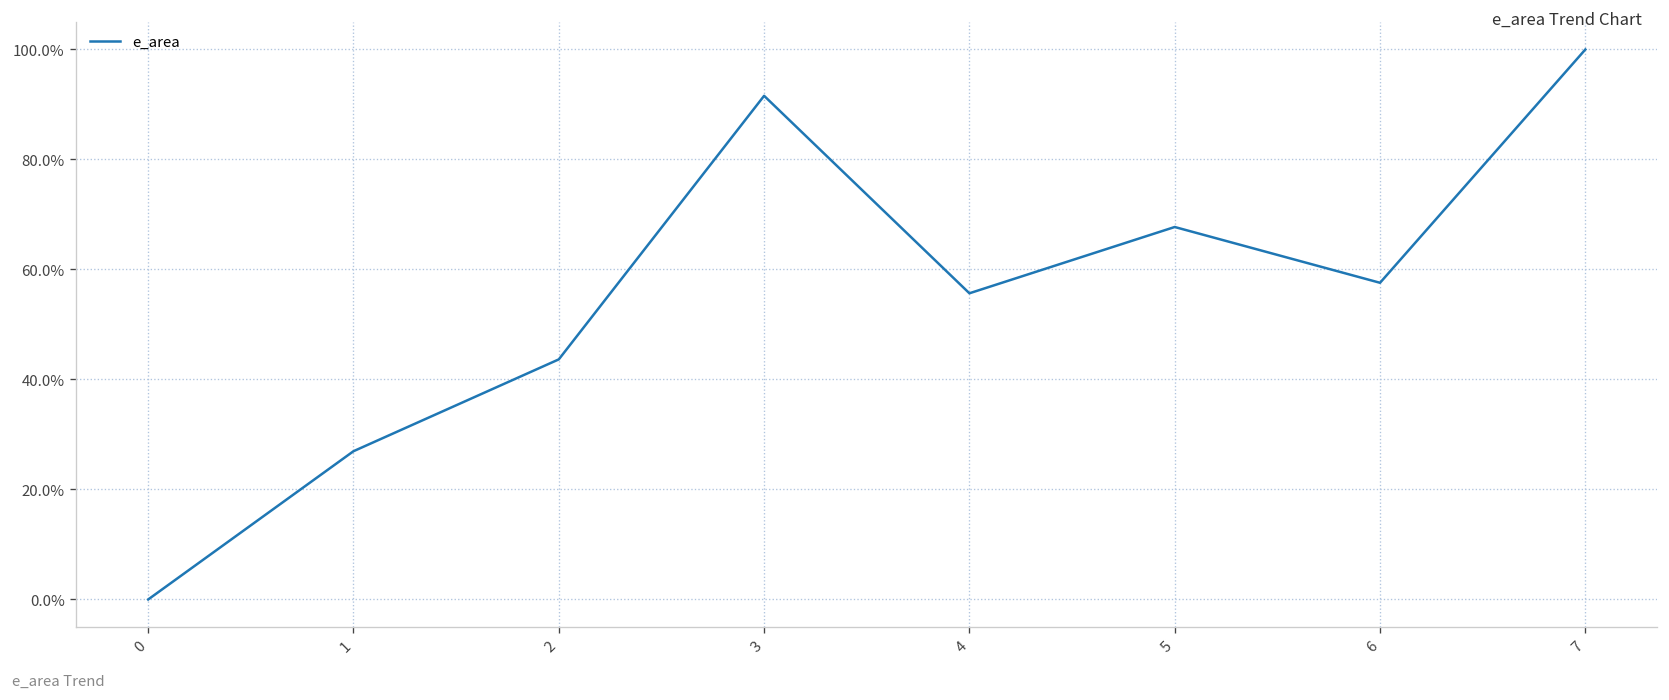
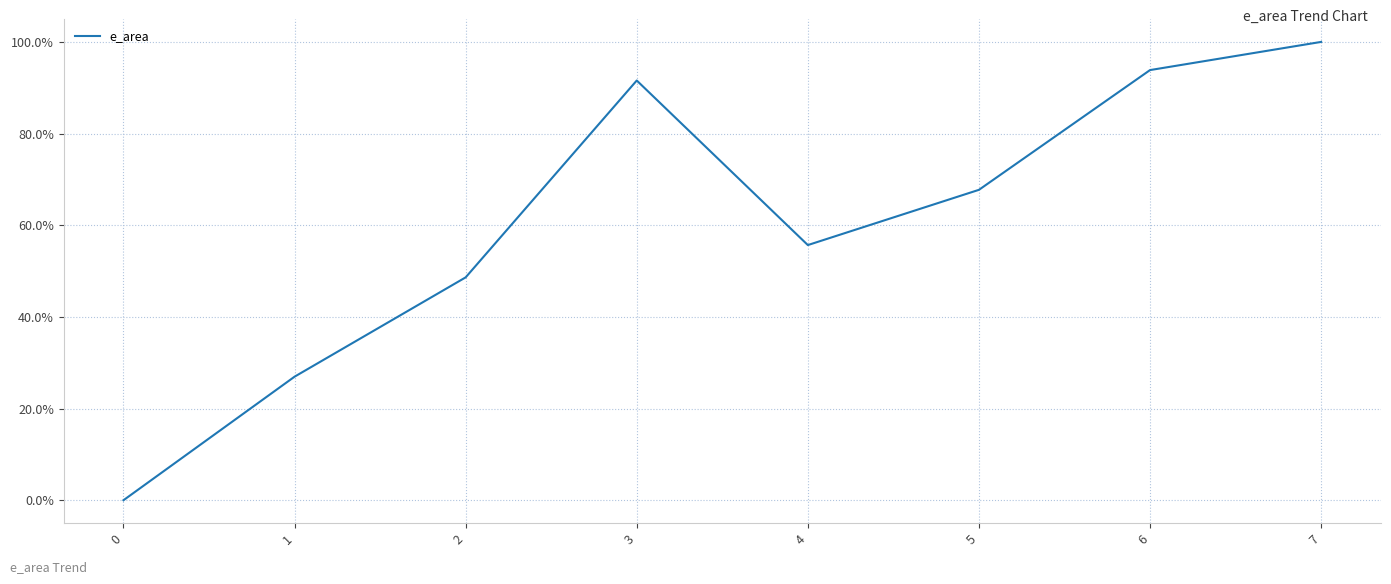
2: 44% -> 49%
6: 58% -> 94%
